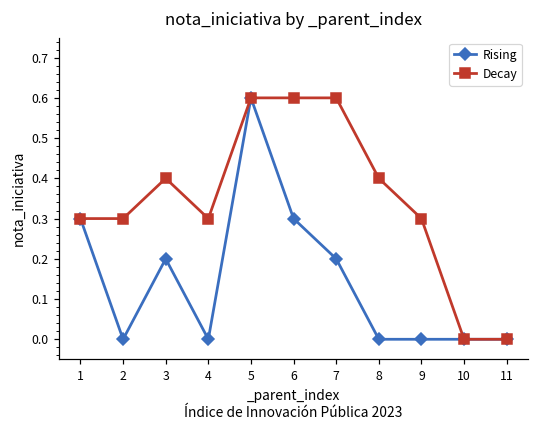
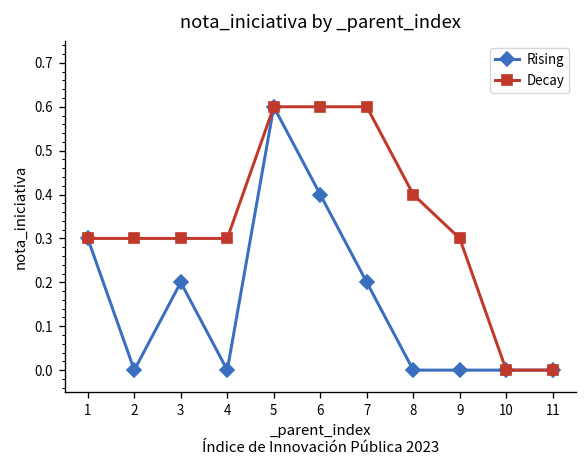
Decay, 3: 0.4 -> 0.3
Rising, 6: 0.3 -> 0.4
